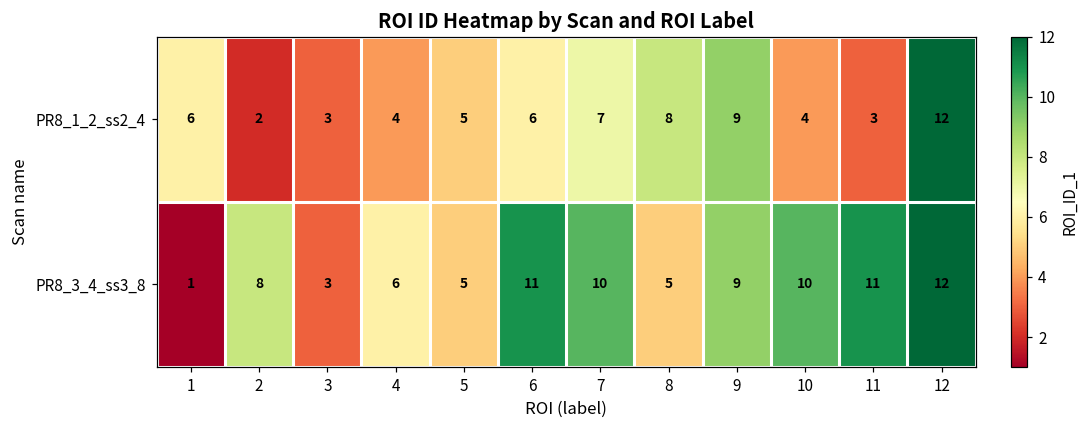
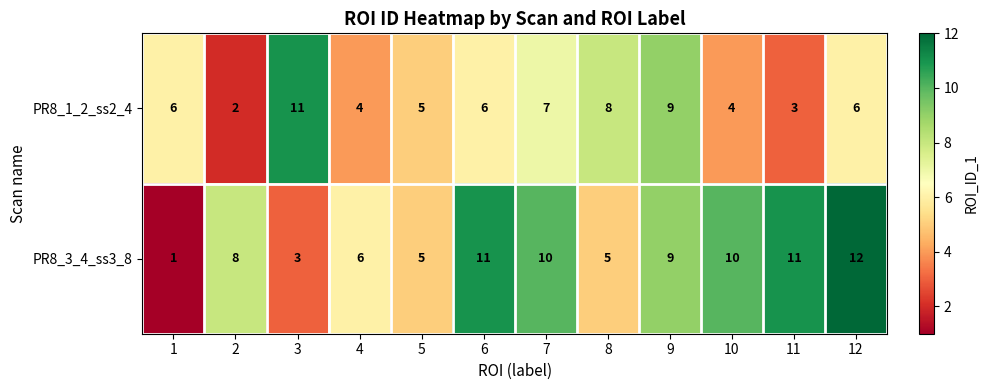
PR8_1_2_ss2_4, 3: 3 -> 11
PR8_1_2_ss2_4, 12: 12 -> 6
